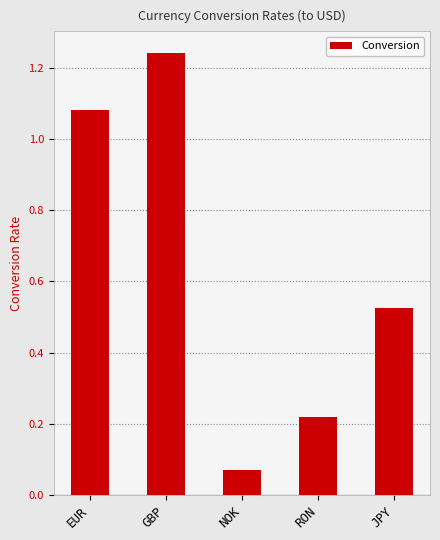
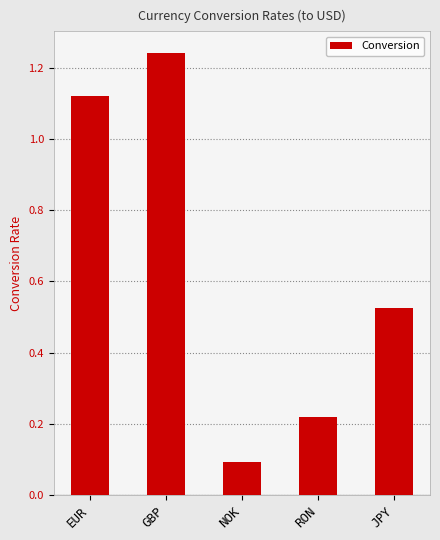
EUR: 1.08 -> 1.12
NOK: 0.07 -> 0.09
